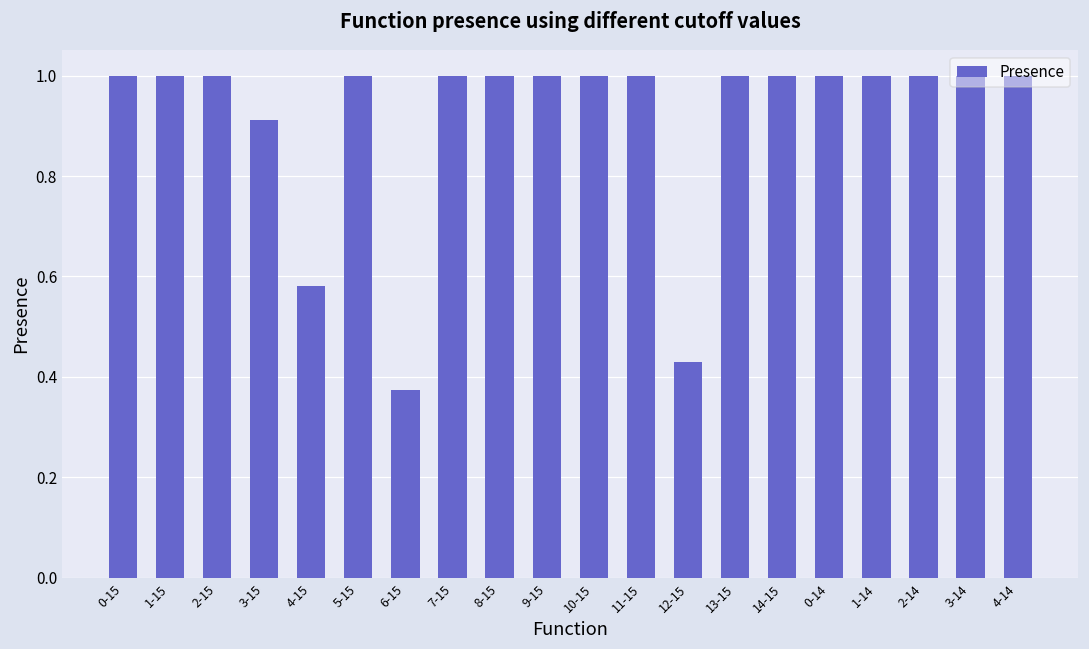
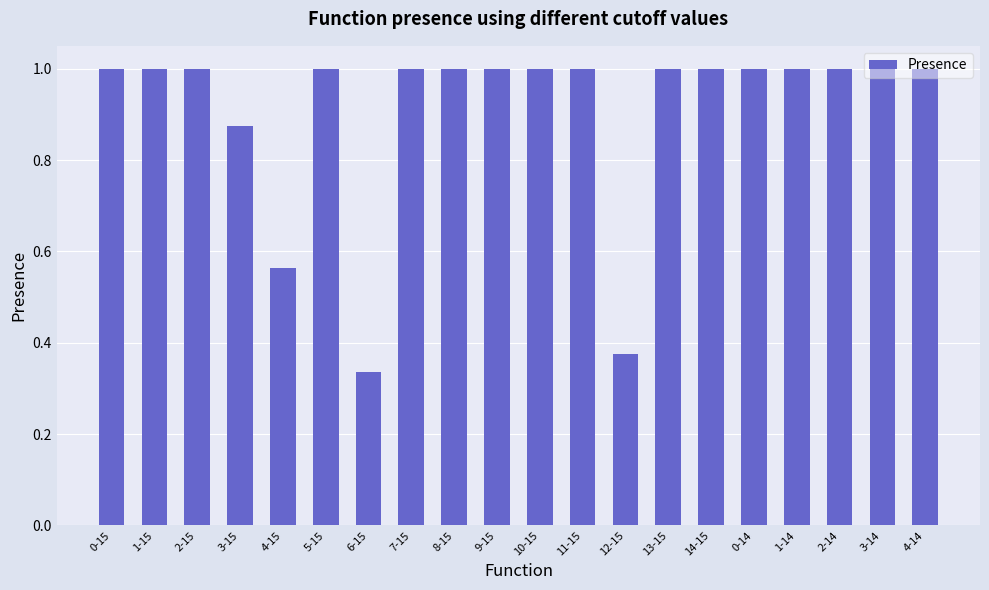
3-15: 0.91 -> 0.88
4-15: 0.58 -> 0.56
6-15: 0.38 -> 0.34
12-15: 0.43 -> 0.38
